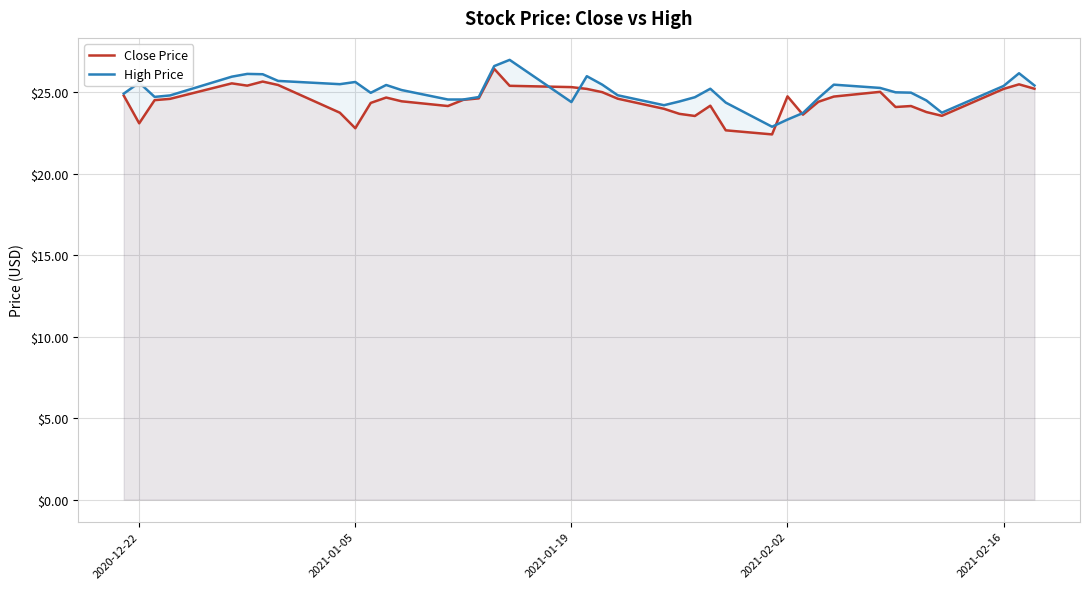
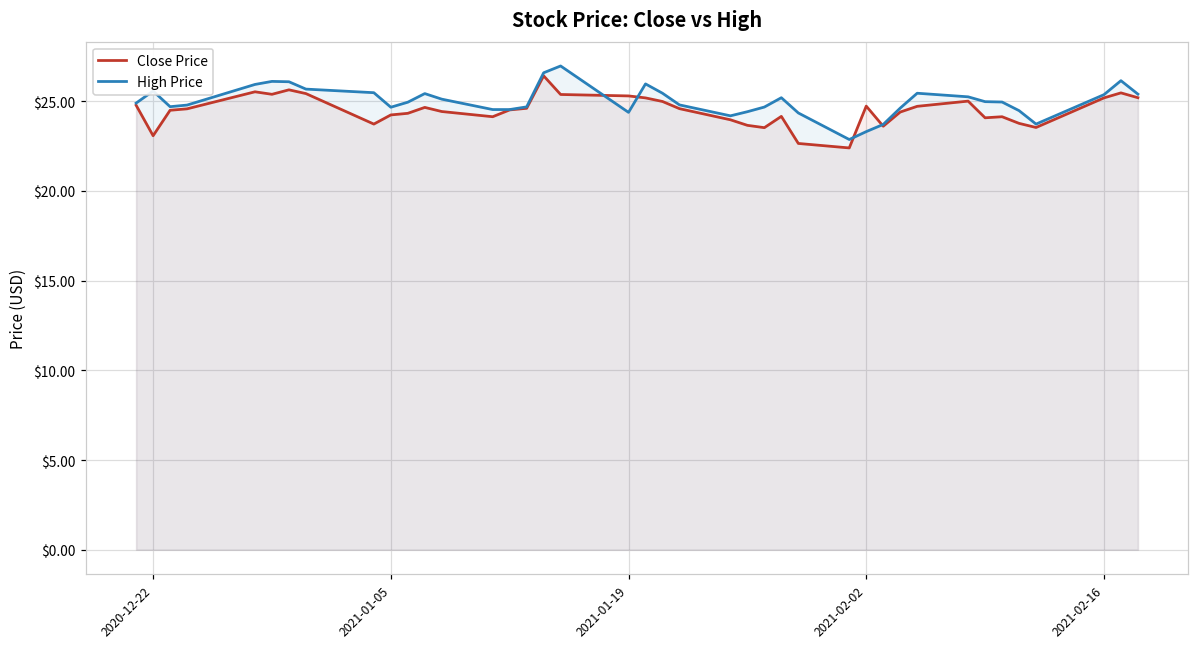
Close Price, 2021-01-05: $22.8 -> $24.2
High Price, 2021-01-05: $25.6 -> $24.7
